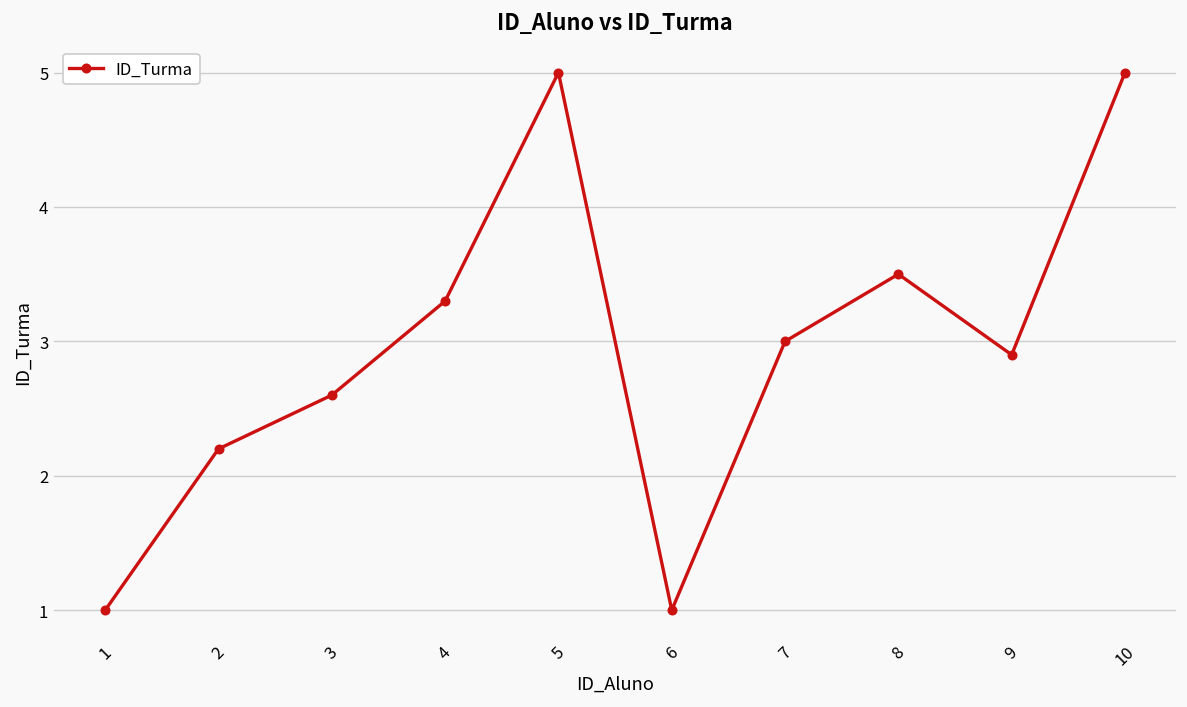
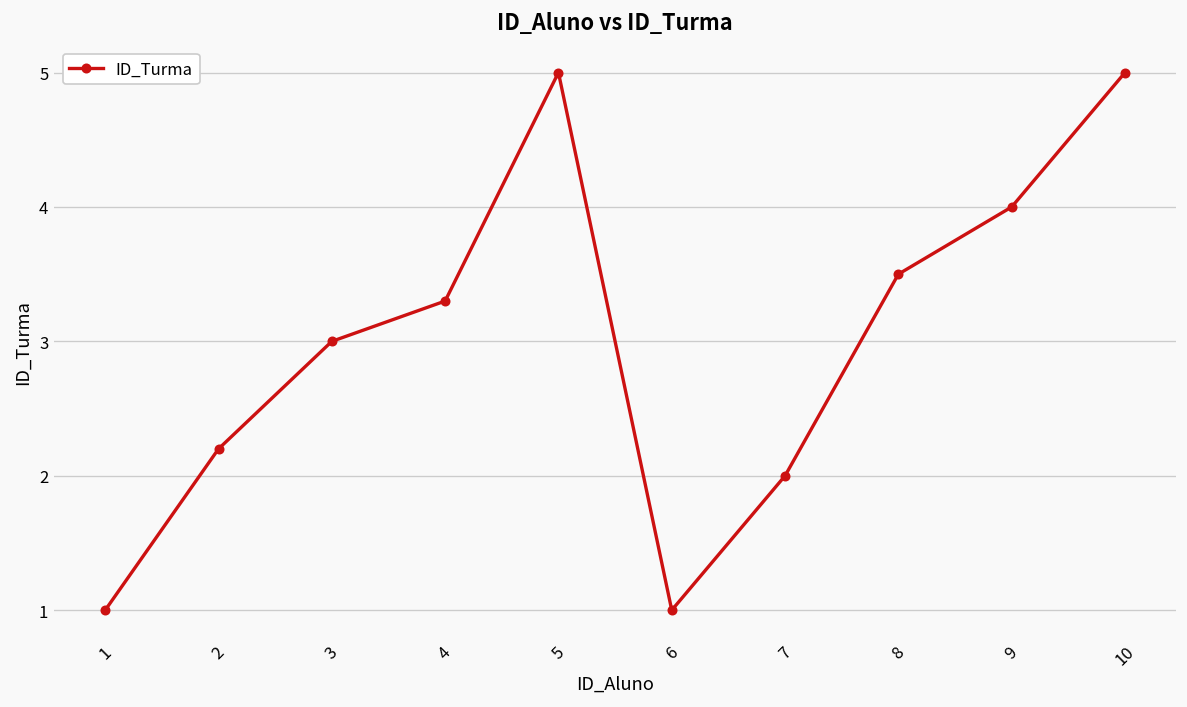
3: 2.6 -> 3.0
7: 3 -> 2
9: 2.9 -> 4.0
